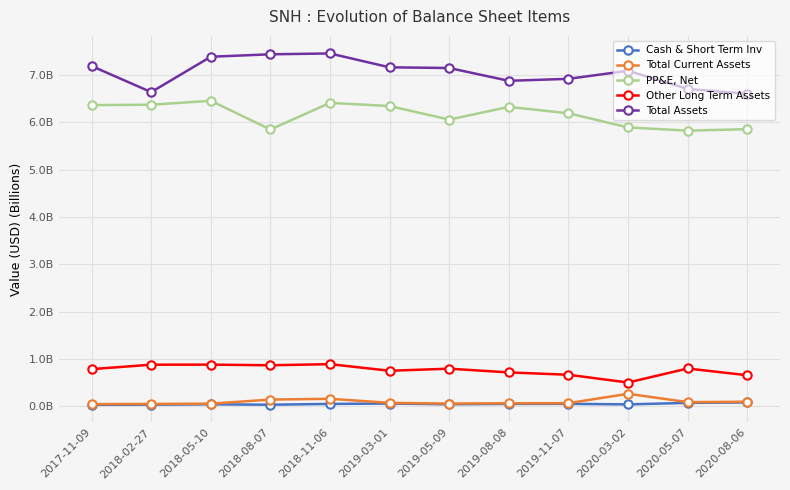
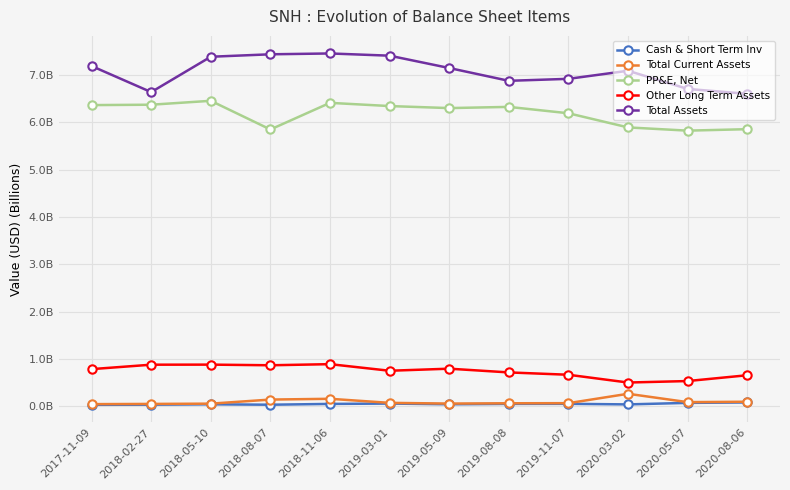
Total Assets, 2019-03-01: 7200000000 -> 7400000000
PP&E, Net, 2019-05-09: 6100000000 -> 6300000000
Other Long Term Assets, 2020-05-07: 800000000 -> 500000000
